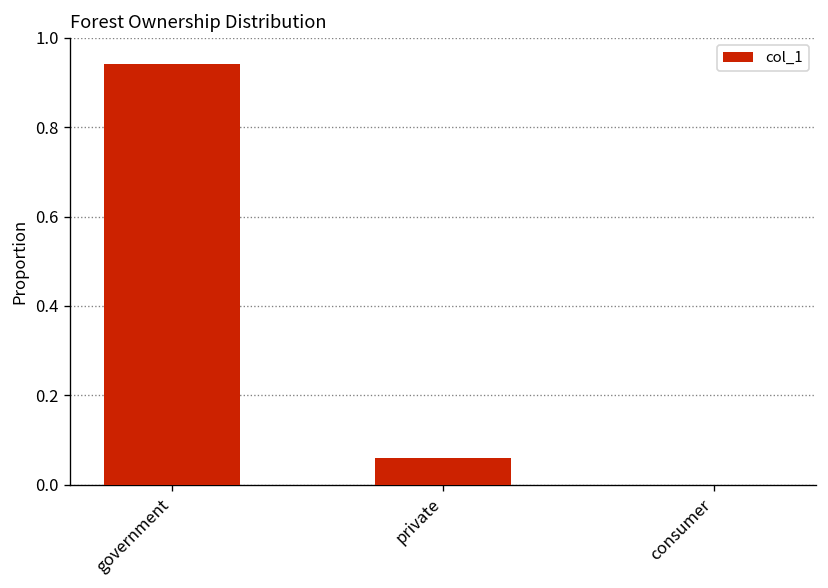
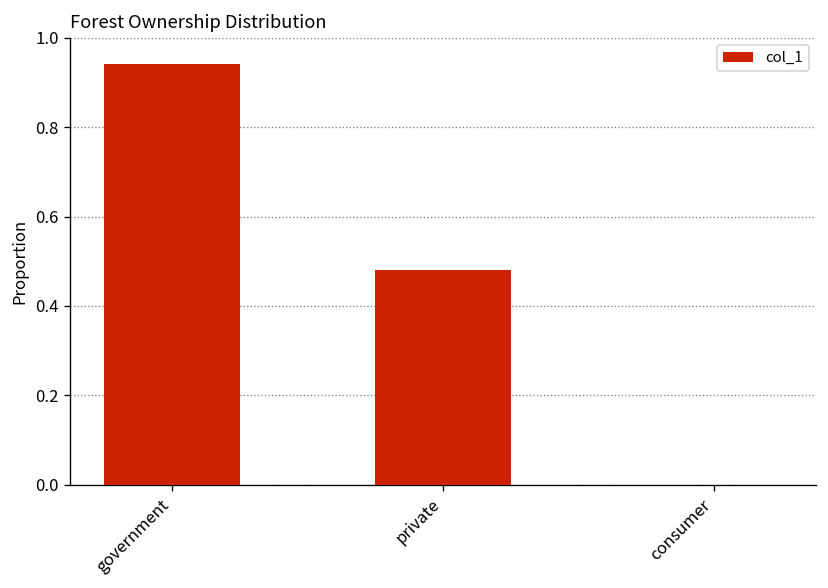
private: 0.06 -> 0.48
